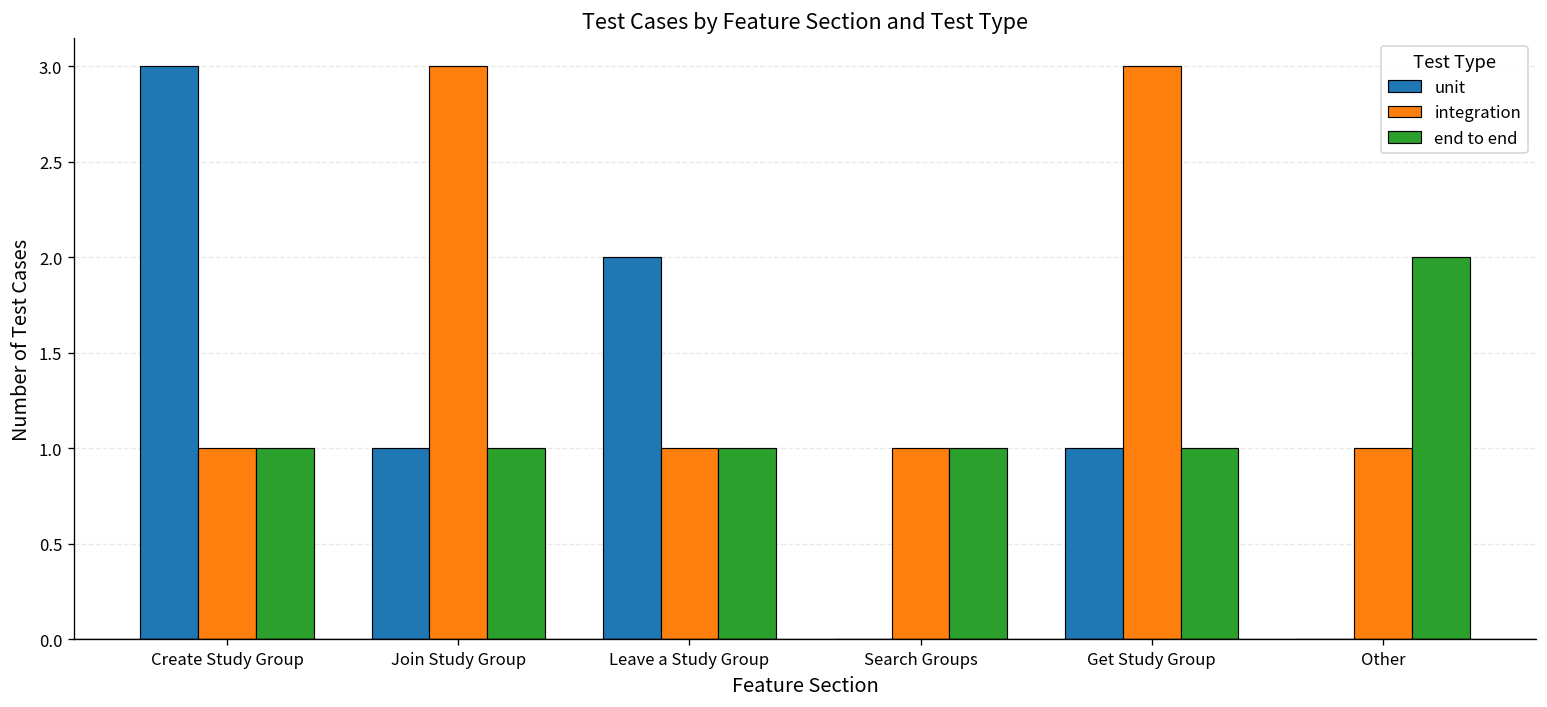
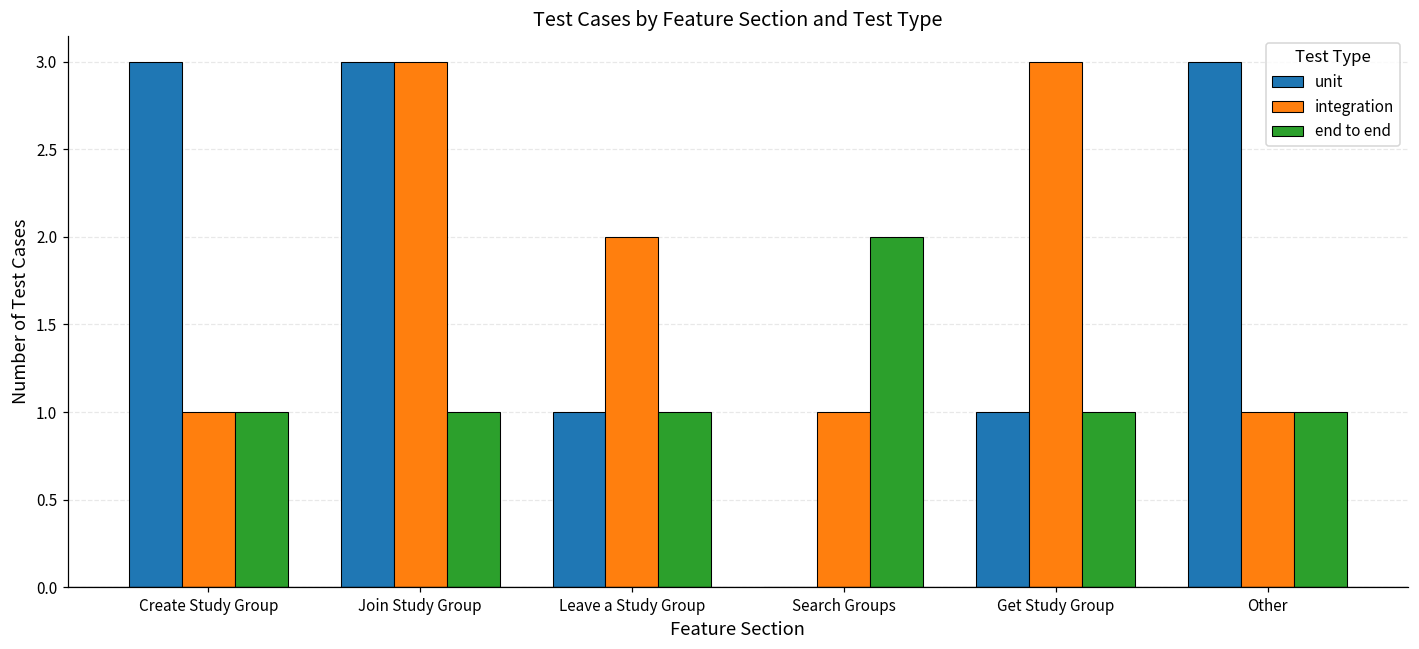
unit, Join Study Group: 1 -> 3
unit, Leave a Study Group: 2 -> 1
integration, Leave a Study Group: 1 -> 2
end to end, Search Groups: 1 -> 2
unit, Other: 0 -> 3
end to end, Other: 2 -> 1
